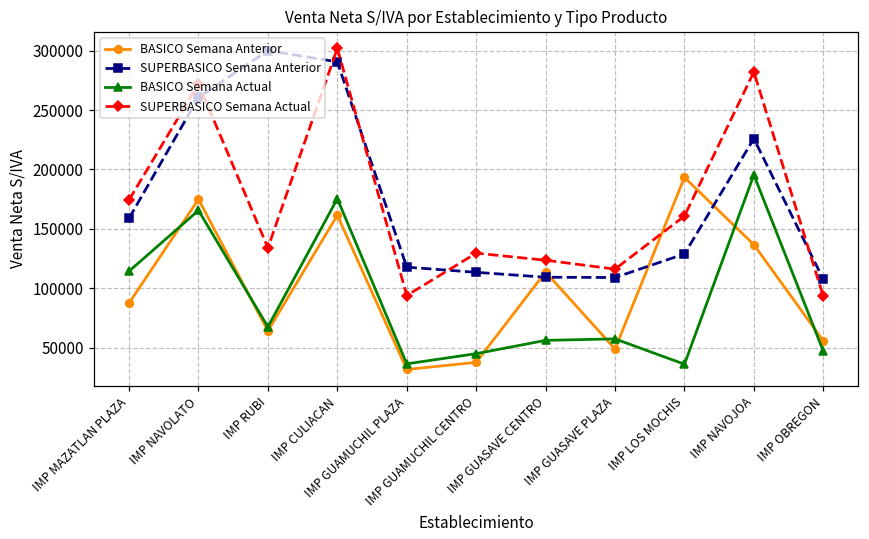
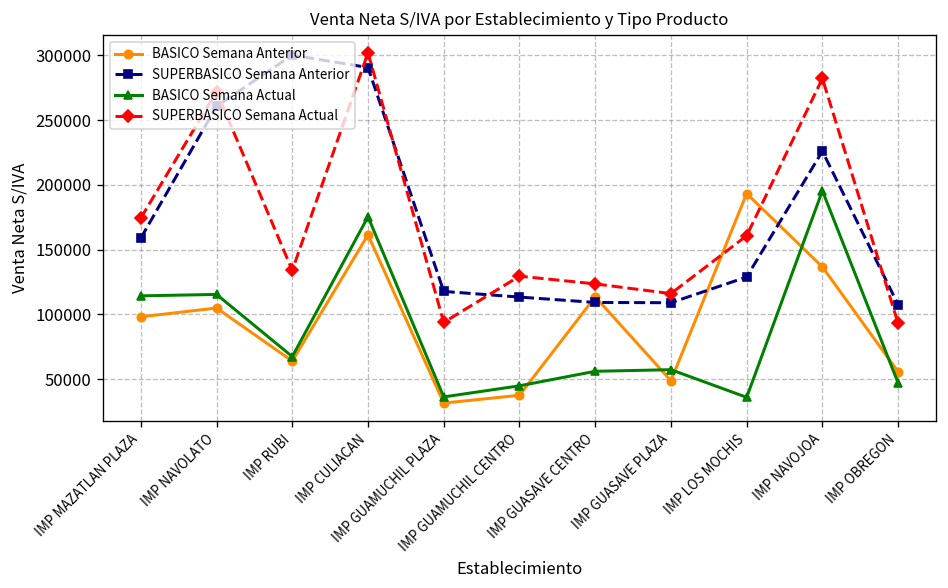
BASICO Semana Anterior, IMP MAZATLAN PLAZA: 88000 -> 98000
BASICO Semana Anterior, IMP NAVOLATO: 175000 -> 105000
BASICO Semana Actual, IMP NAVOLATO: 166000 -> 115000
